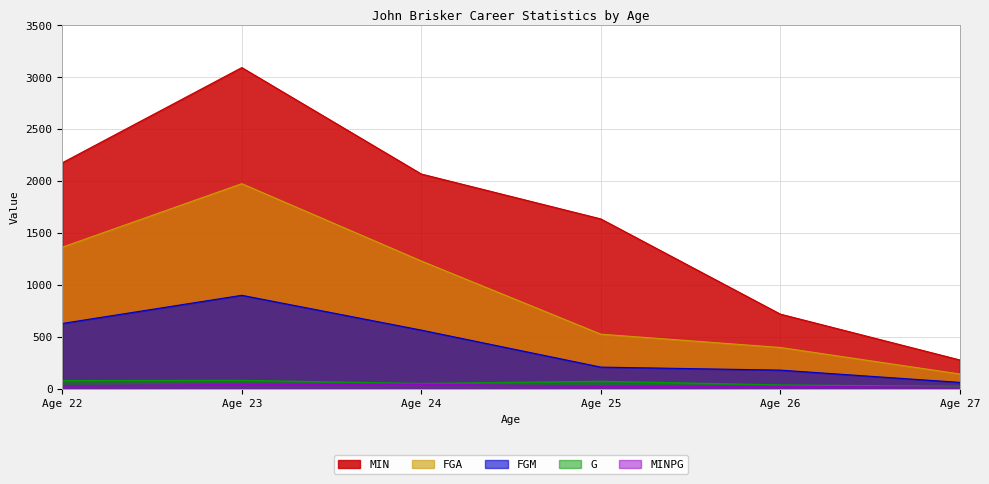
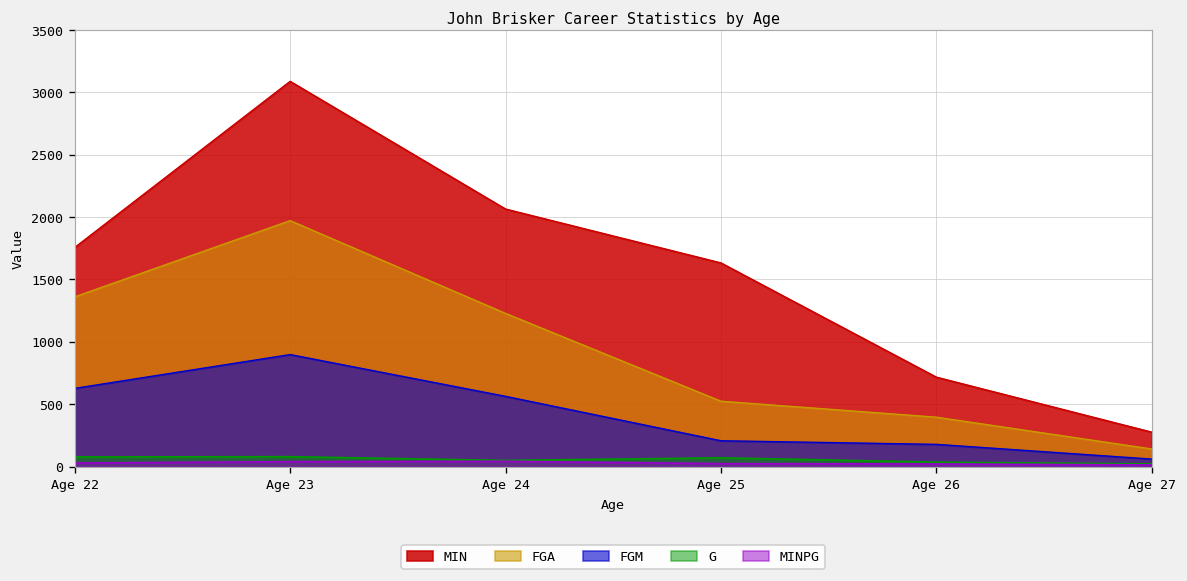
MIN, Age 22: 2170 -> 1760
